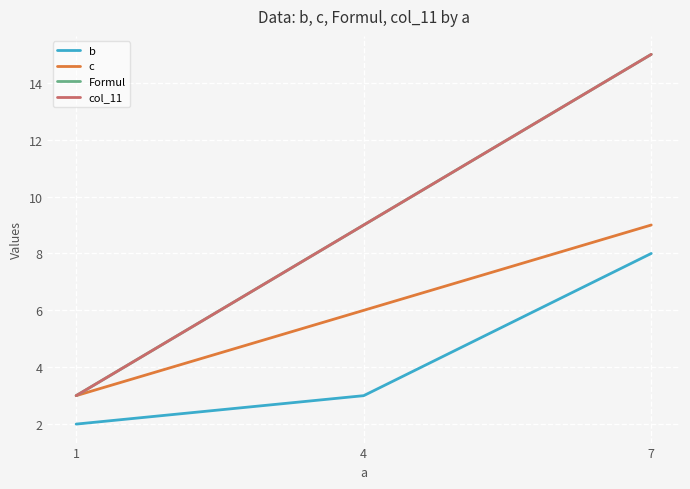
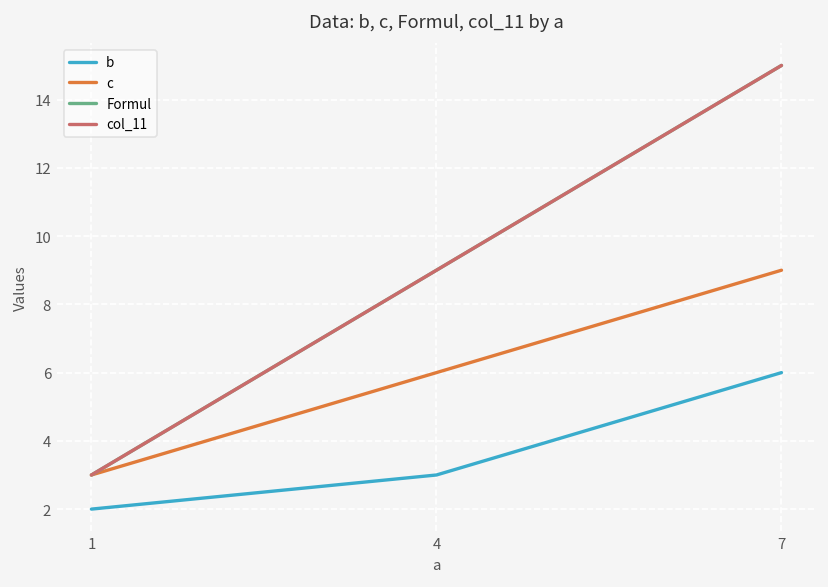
b, 7: 8 -> 6
